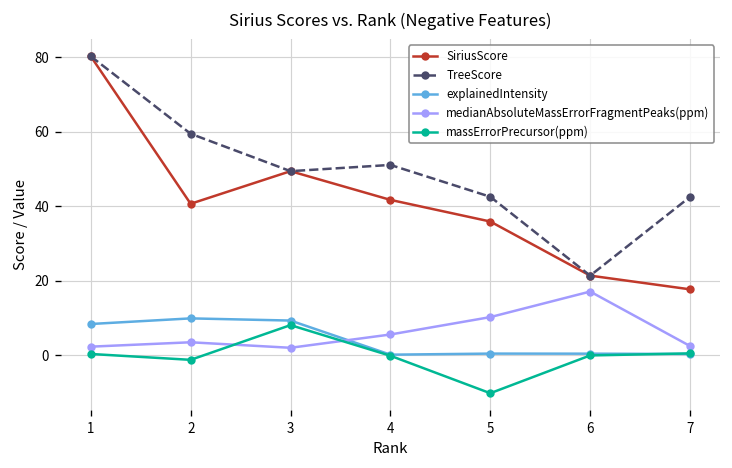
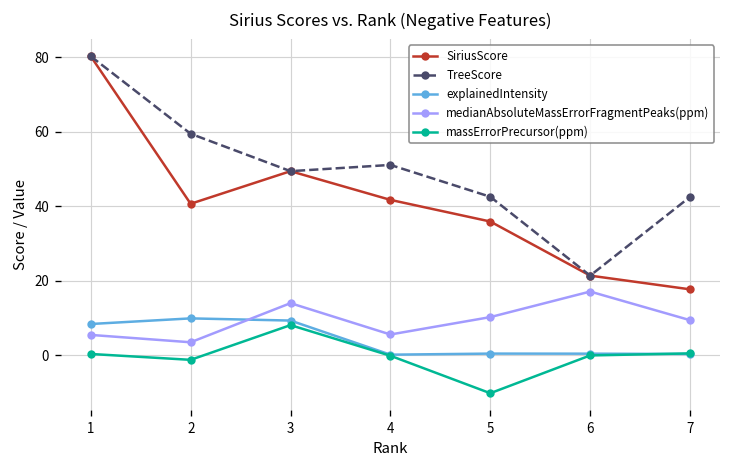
medianAbsoluteMassErrorFragmentPeaks(ppm), 1: 2 -> 6
medianAbsoluteMassErrorFragmentPeaks(ppm), 3: 2 -> 14
medianAbsoluteMassErrorFragmentPeaks(ppm), 7: 3 -> 9
